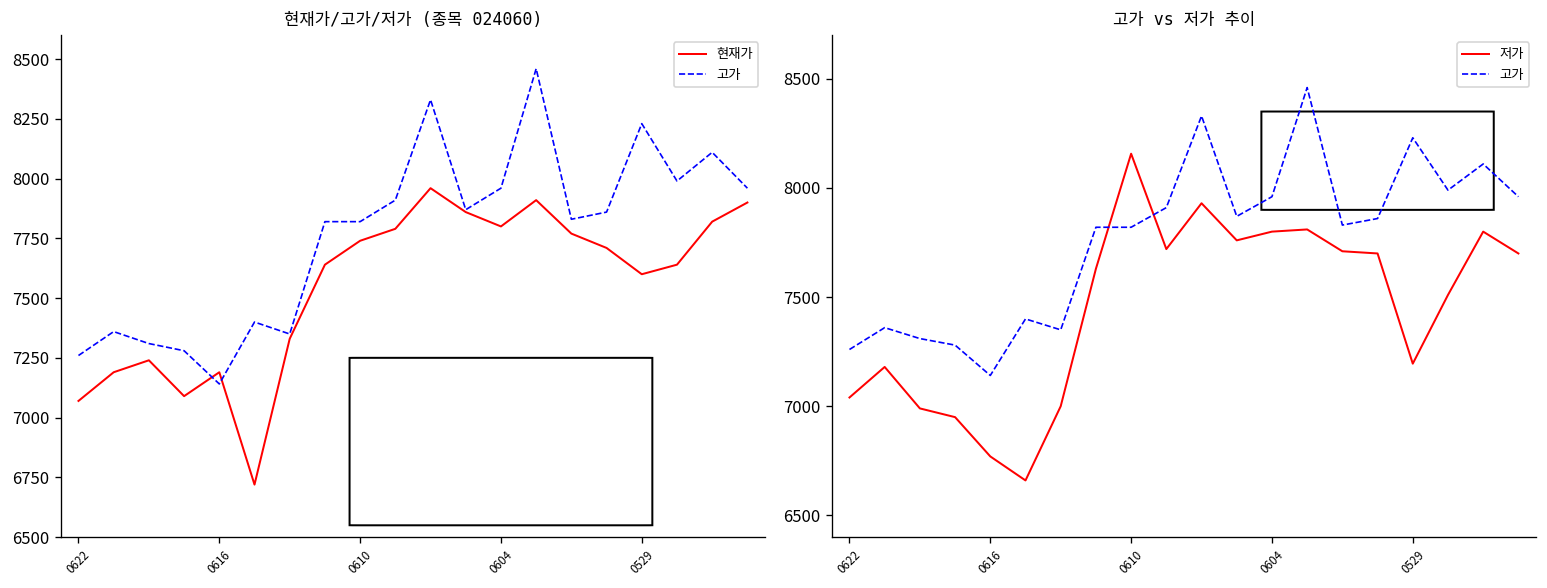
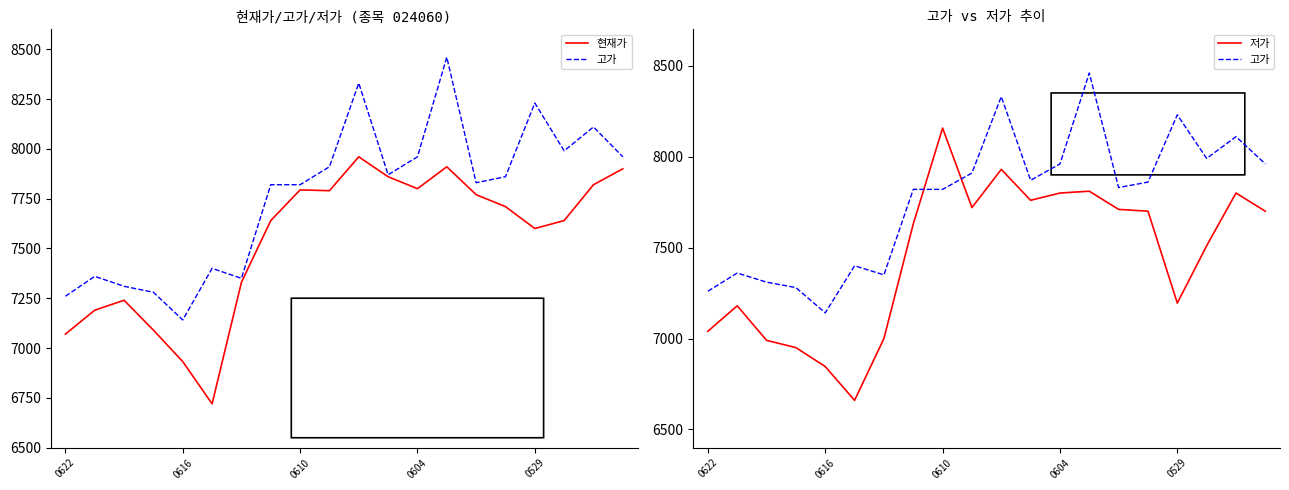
현재가/고가/저가 (종목 024060), 현재가, 0616: 7190 -> 6930
현재가/고가/저가 (종목 024060), 현재가, 0610: 7740 -> 7790
고가 vs 저가 추이, 저가, 0616: 6770 -> 6850
